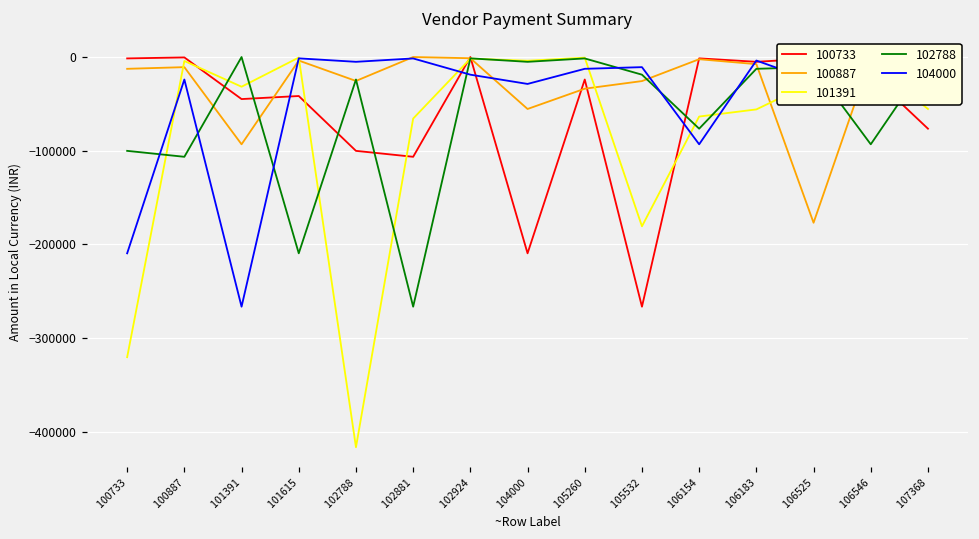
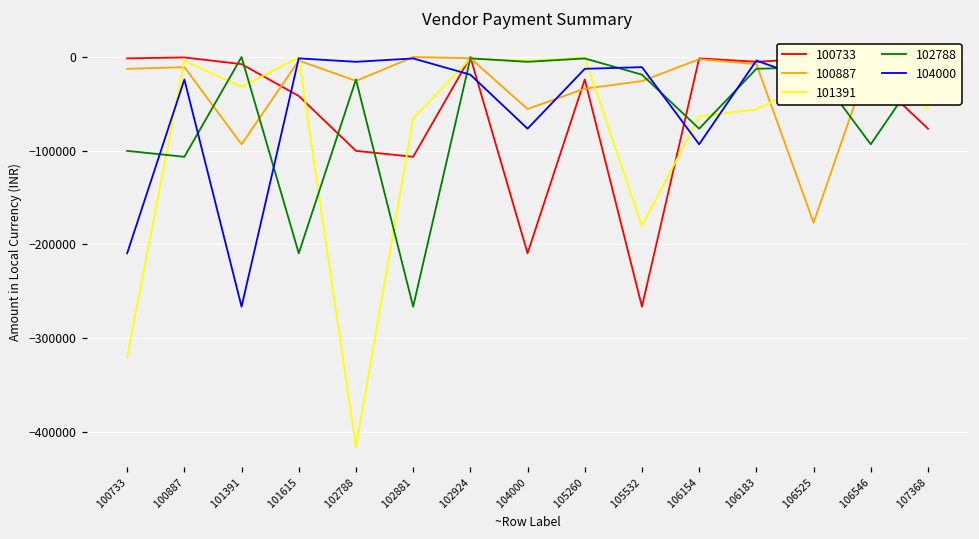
100733, 101391: -50000 -> -10000
104000, 104000: -30000 -> -80000
